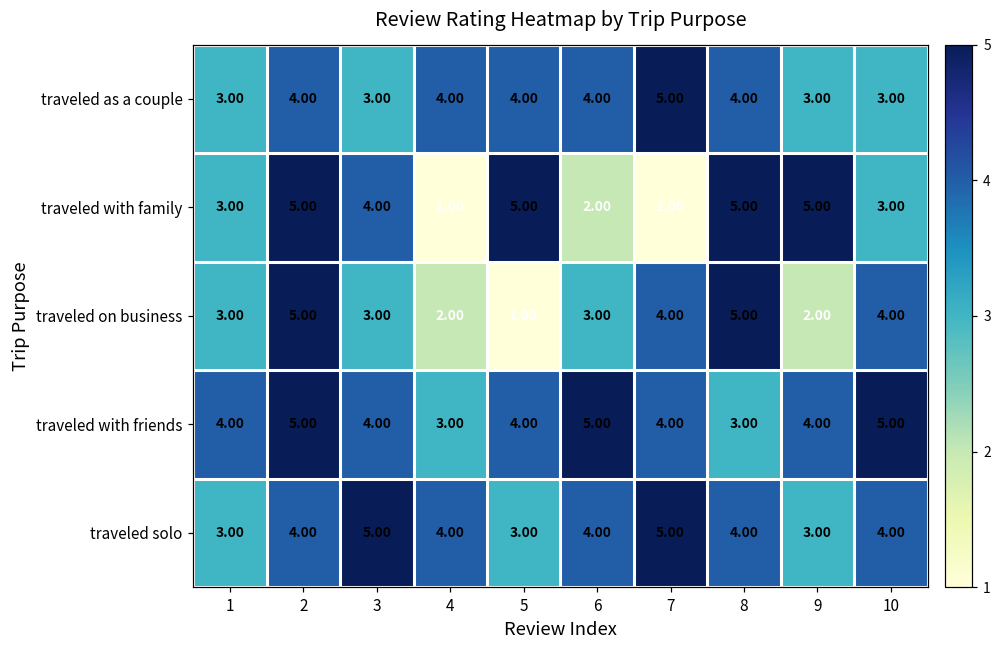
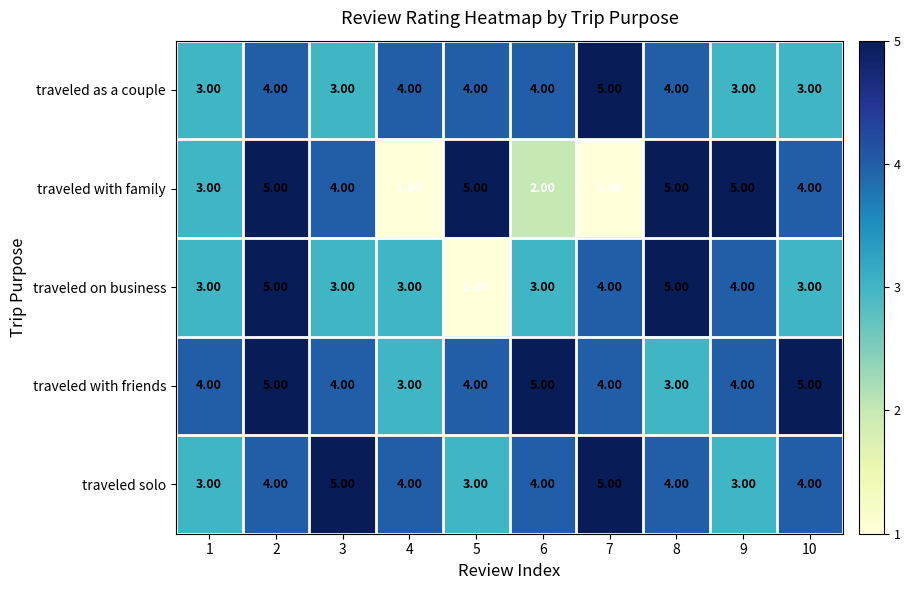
traveled with family, 10: 3.00 -> 4.00
traveled on business, 4: 2.00 -> 3.00
traveled on business, 9: 2.00 -> 4.00
traveled on business, 10: 4.00 -> 3.00
